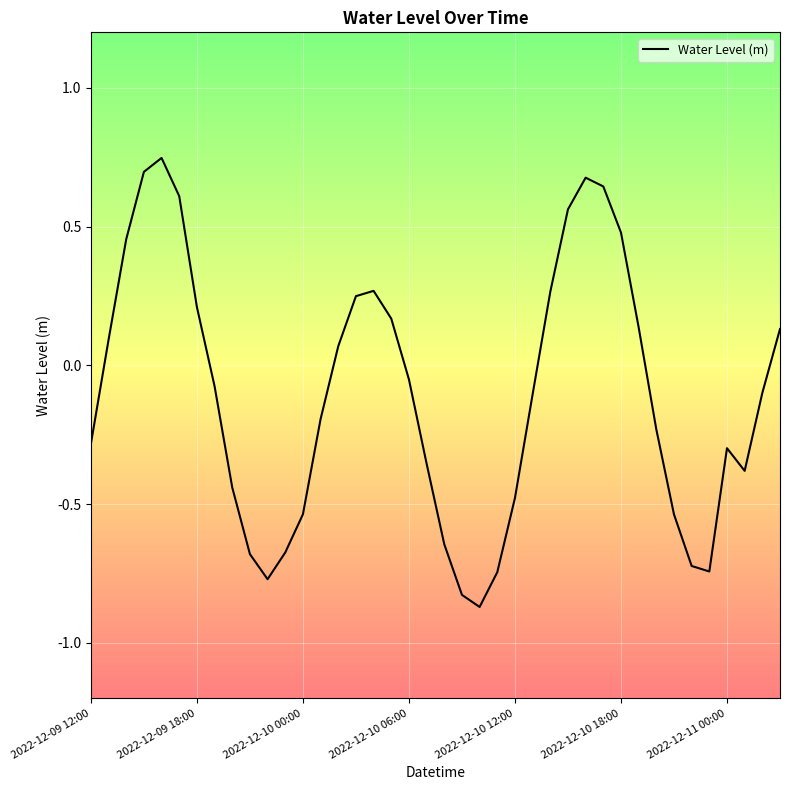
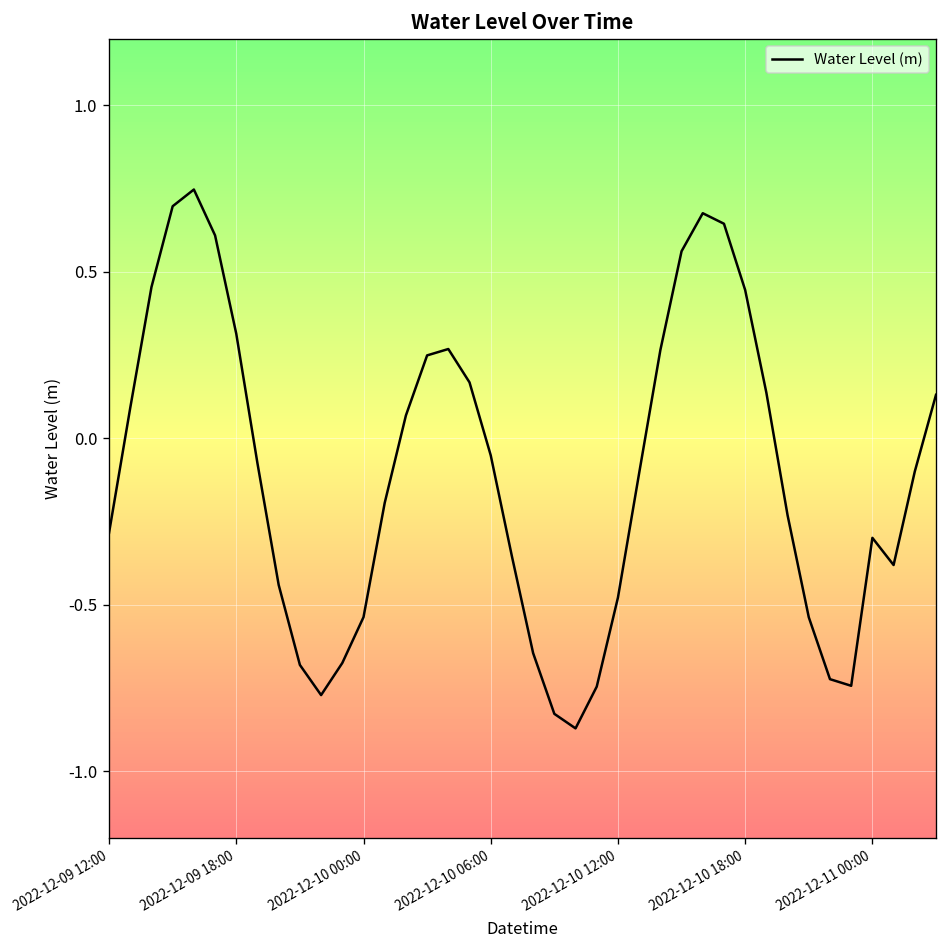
2022-12-09 18:00: 0.21 -> 0.31
2022-12-10 18:00: 0.48 -> 0.45
